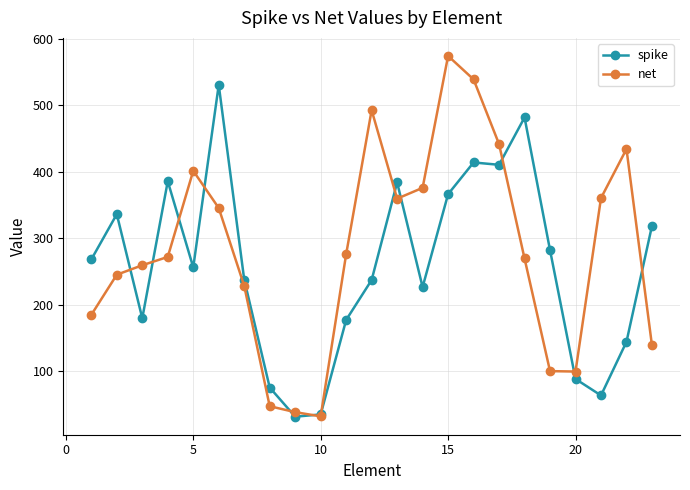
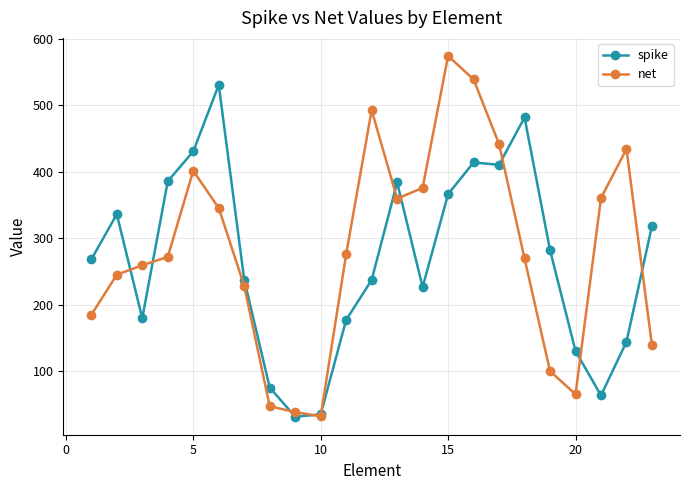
spike, 5: 260 -> 430
spike, 20: 90 -> 130
net, 20: 100 -> 70
